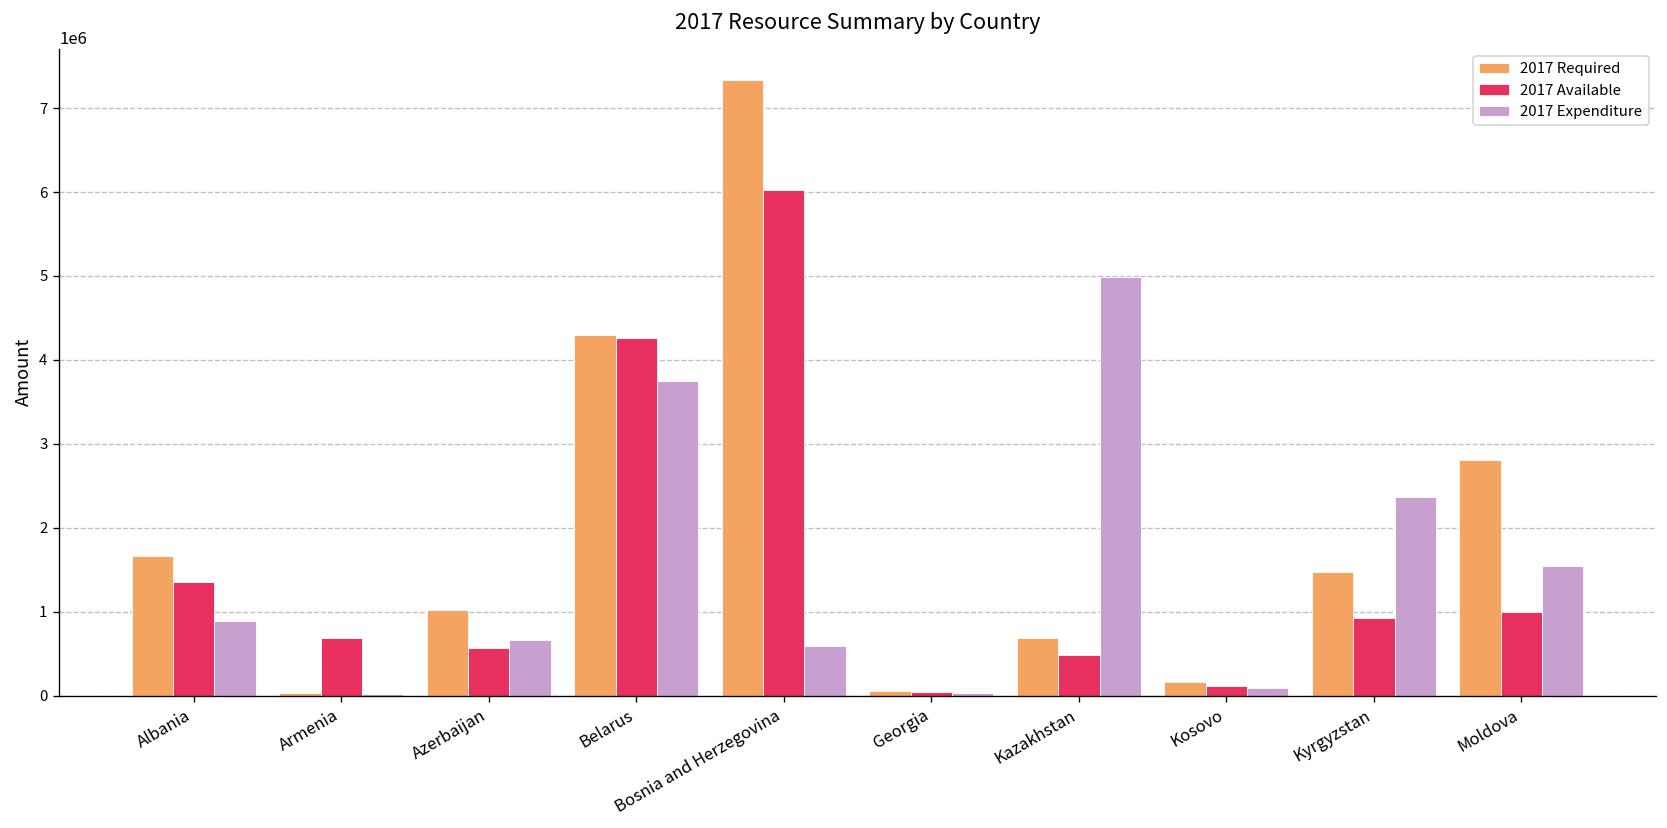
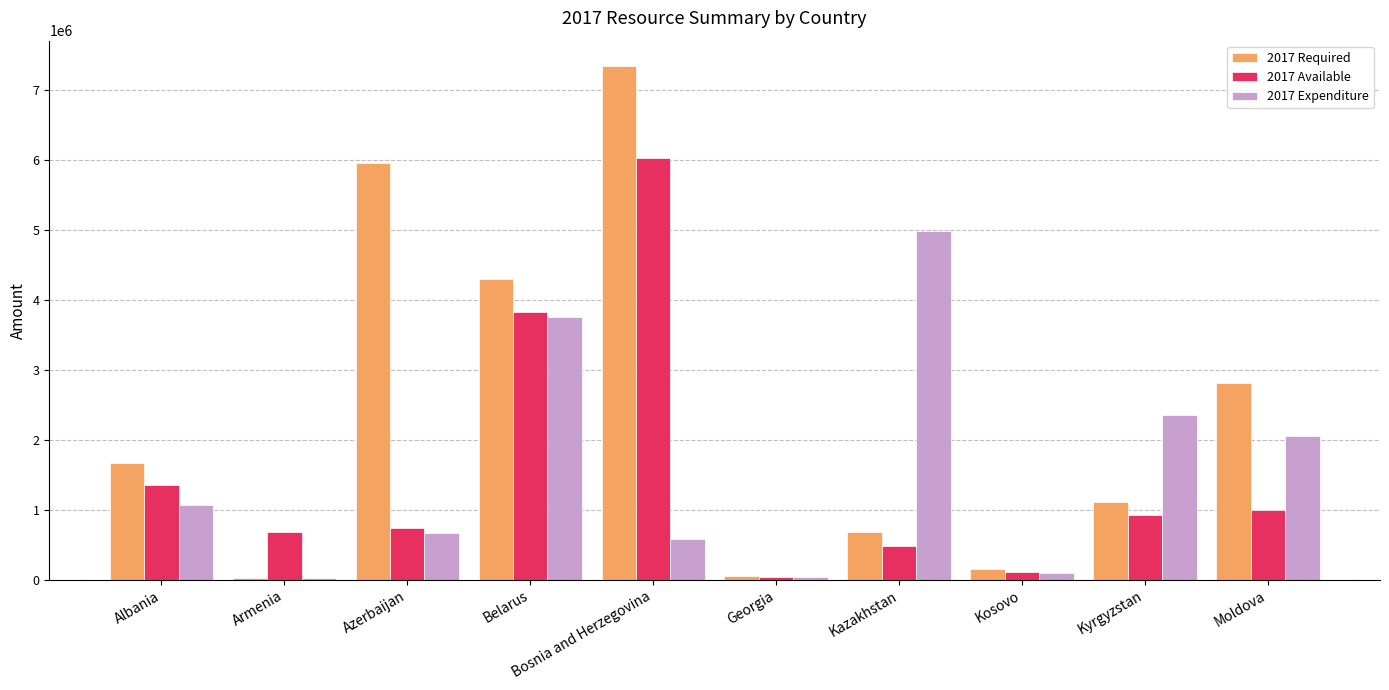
2017 Expenditure, Albania: 900000 -> 1100000
2017 Required, Azerbaijan: 1000000 -> 6000000
2017 Available, Azerbaijan: 600000 -> 700000
2017 Available, Belarus: 4300000 -> 3800000
2017 Required, Kyrgyzstan: 1500000 -> 1100000
2017 Expenditure, Moldova: 1600000 -> 2100000
